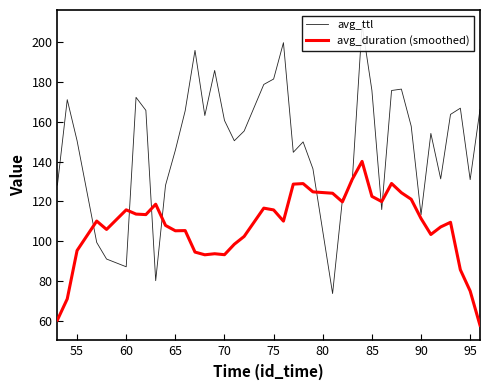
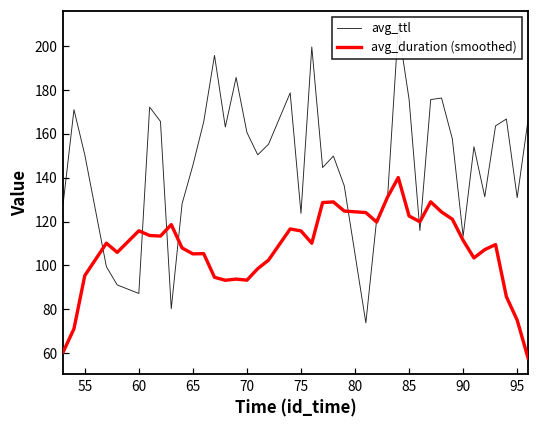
avg_ttl, 75: 181 -> 124
